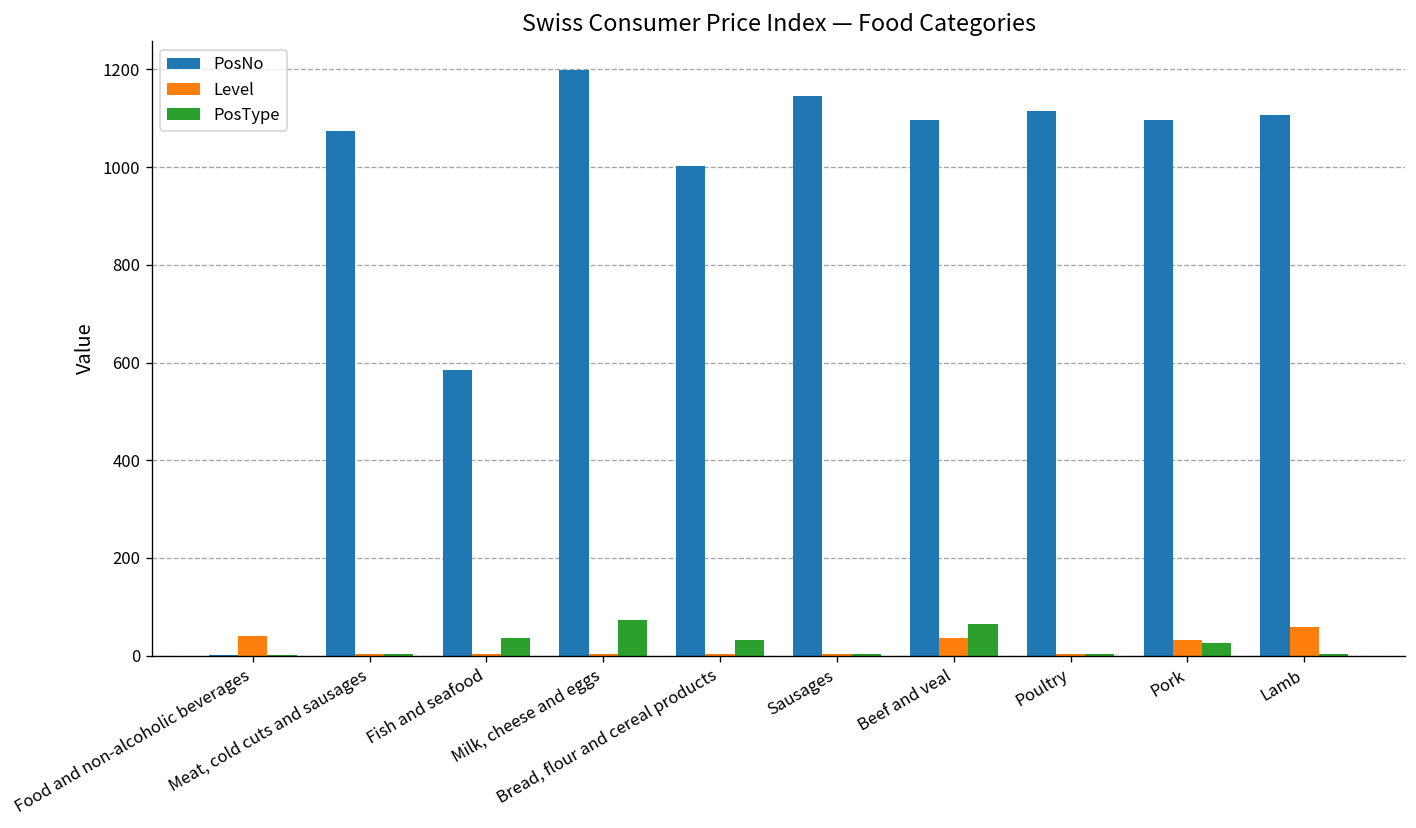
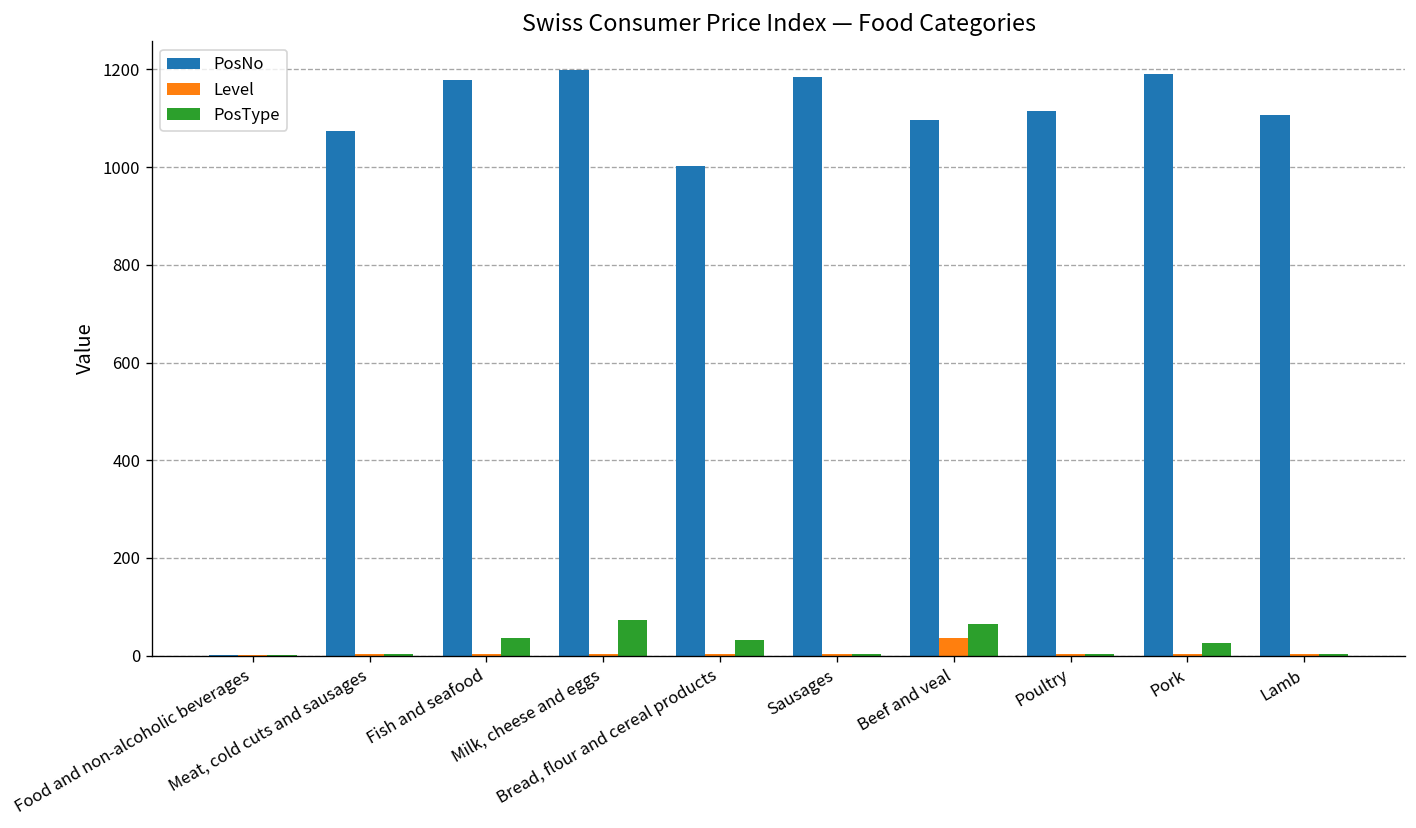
Level, Food and non-alcoholic beverages: 40 -> 0
PosNo, Fish and seafood: 590 -> 1180
PosNo, Sausages: 1150 -> 1190
PosNo, Pork: 1100 -> 1190
Level, Pork: 30 -> 0
Level, Lamb: 60 -> 0
